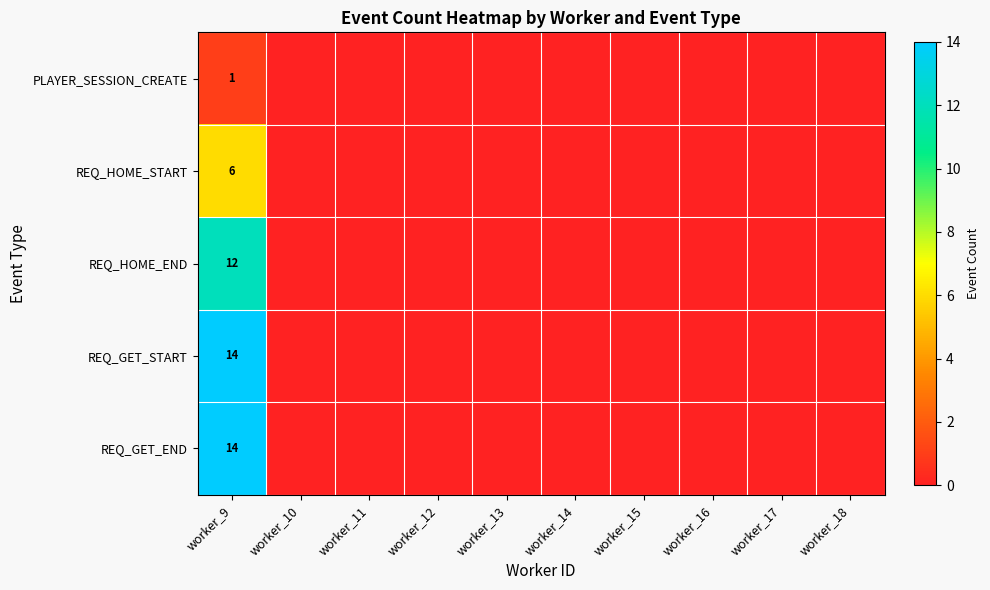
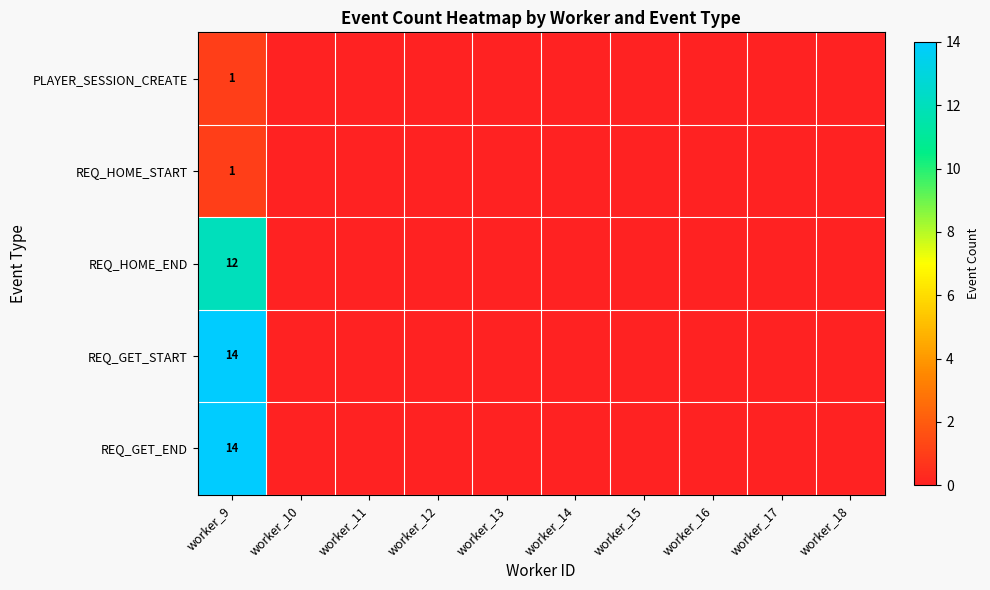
REQ_HOME_START, worker_9: 6 -> 1
